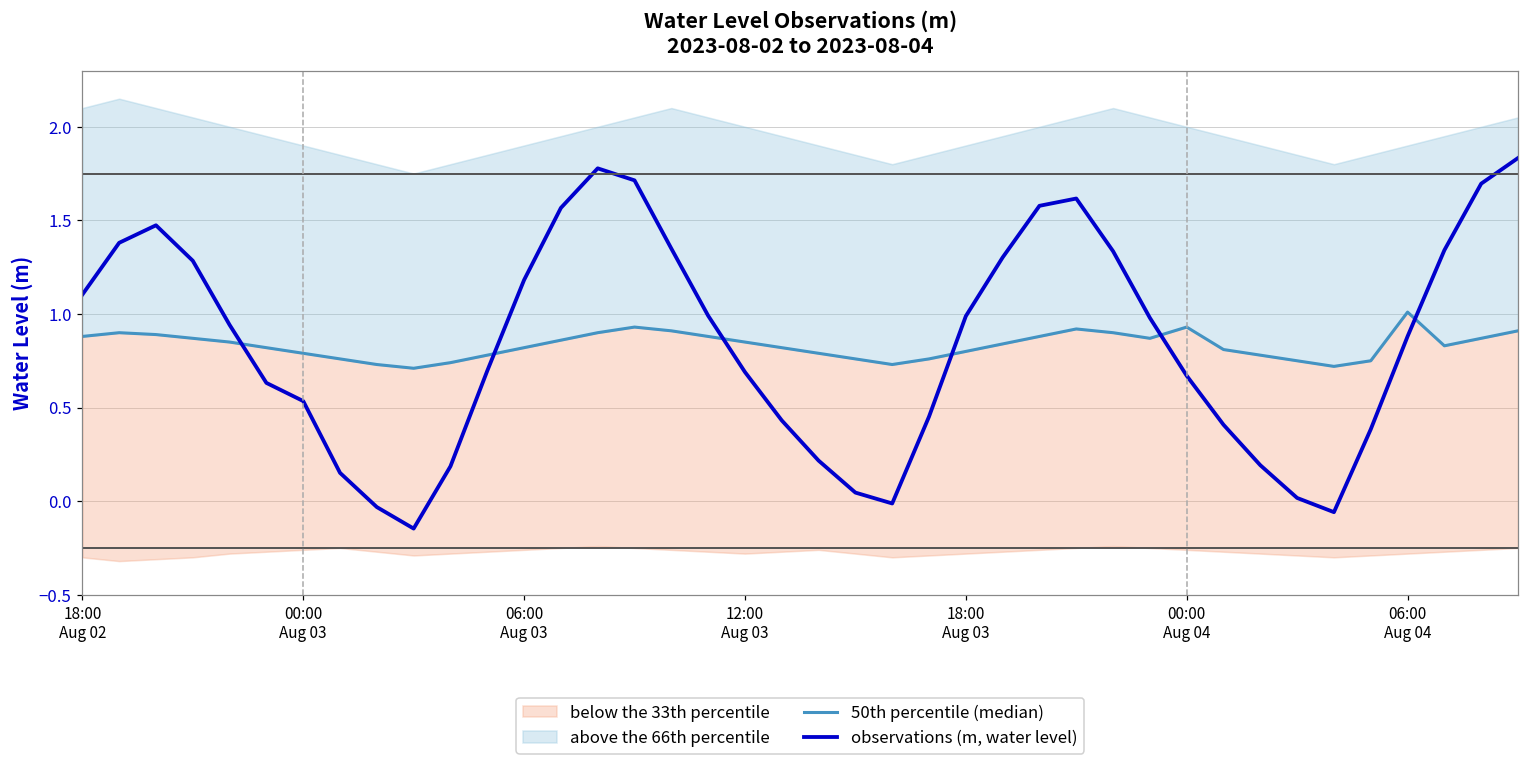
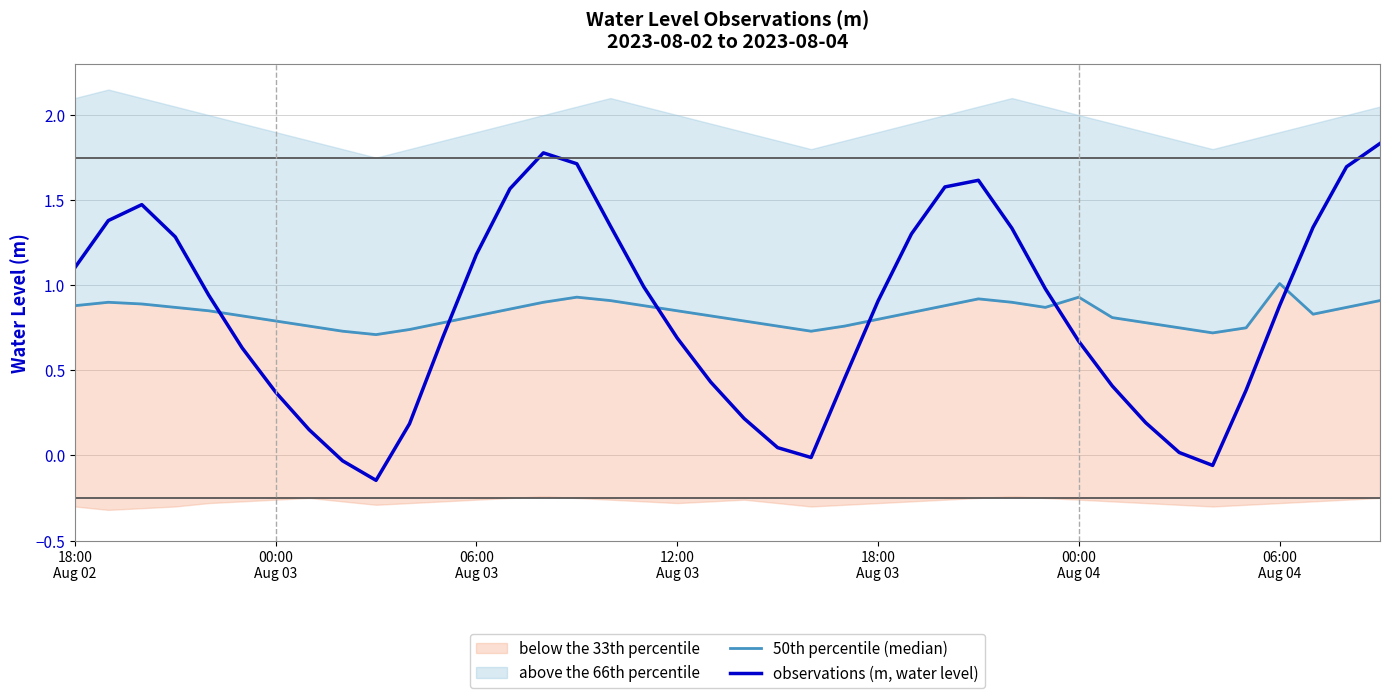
observations (m, water level), 00:00 Aug 03: 0.53 -> 0.37
observations (m, water level), 18:00 Aug 03: 0.99 -> 0.91
